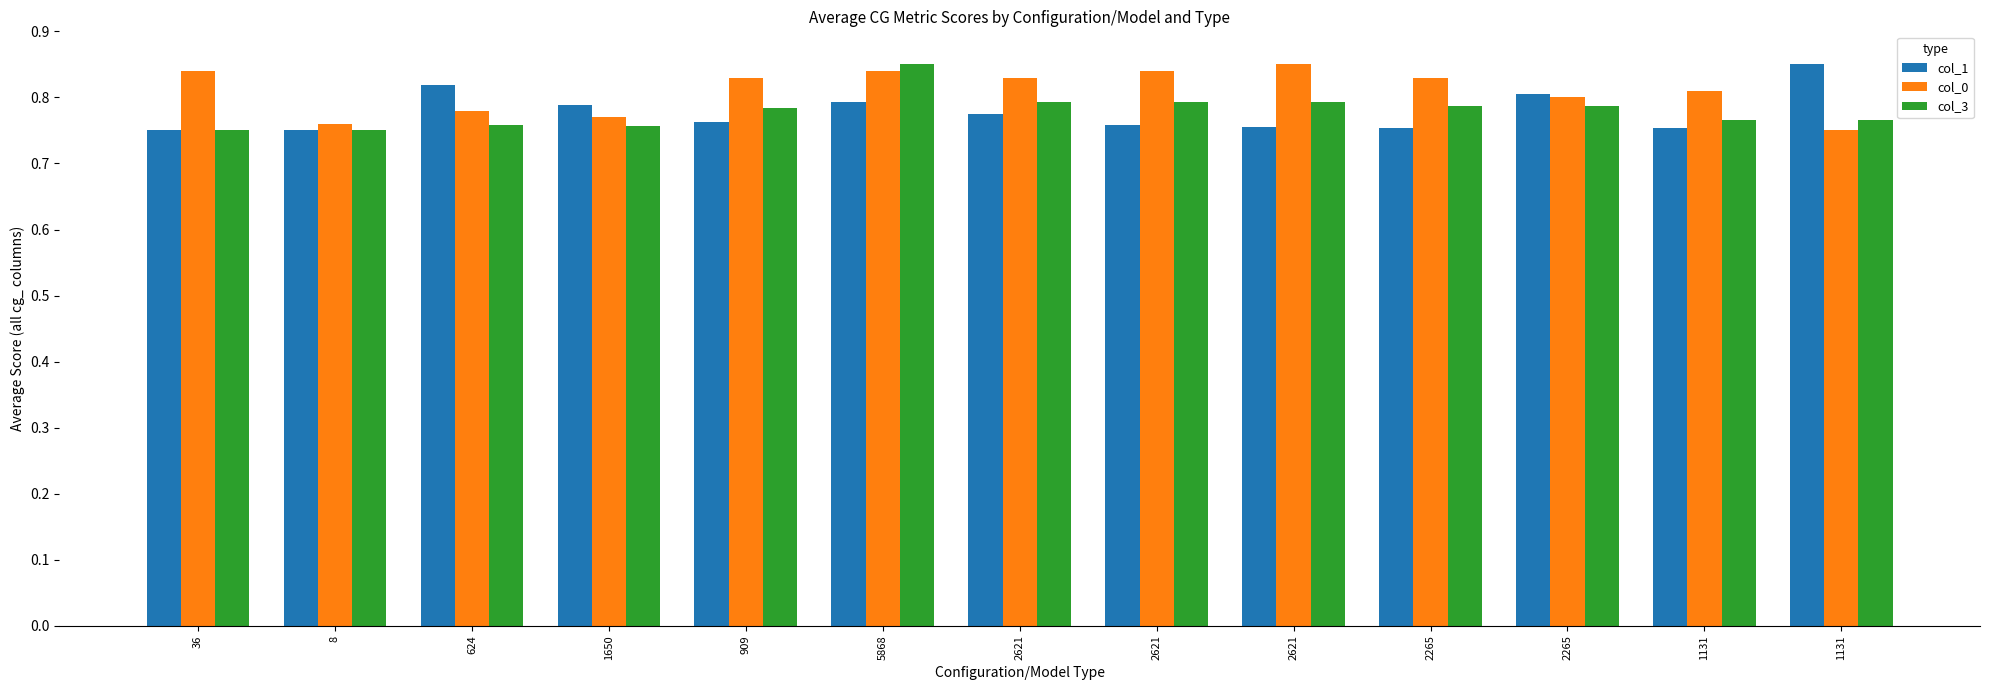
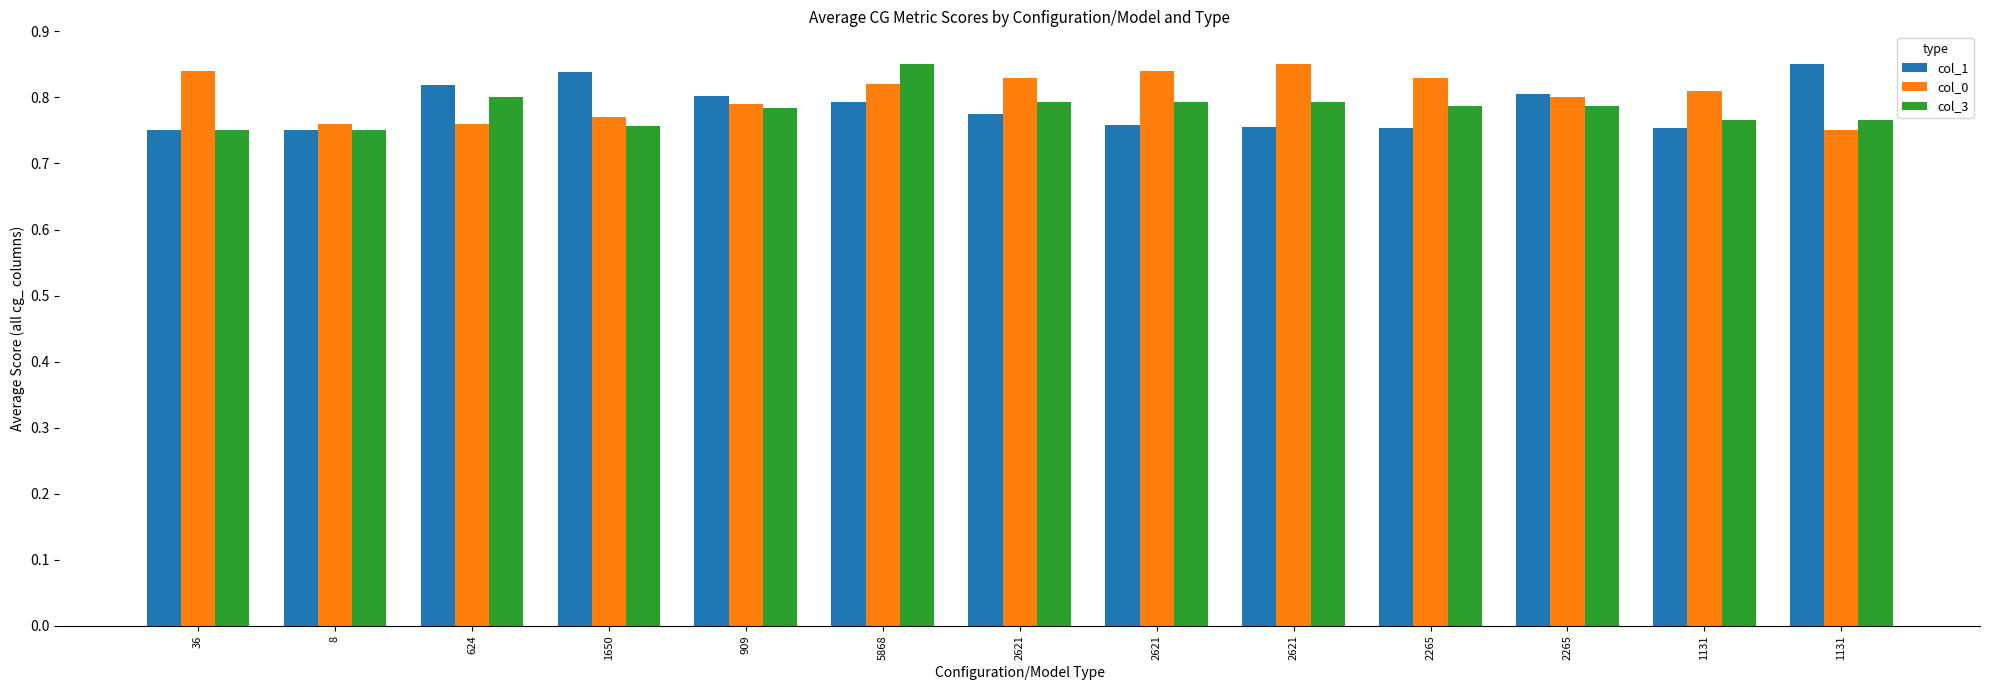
col_0, 624: 0.78 -> 0.76
col_3, 624: 0.76 -> 0.80
col_1, 1650: 0.79 -> 0.84
col_1, 909: 0.76 -> 0.80
col_0, 909: 0.83 -> 0.79
col_0, 5868: 0.84 -> 0.82
